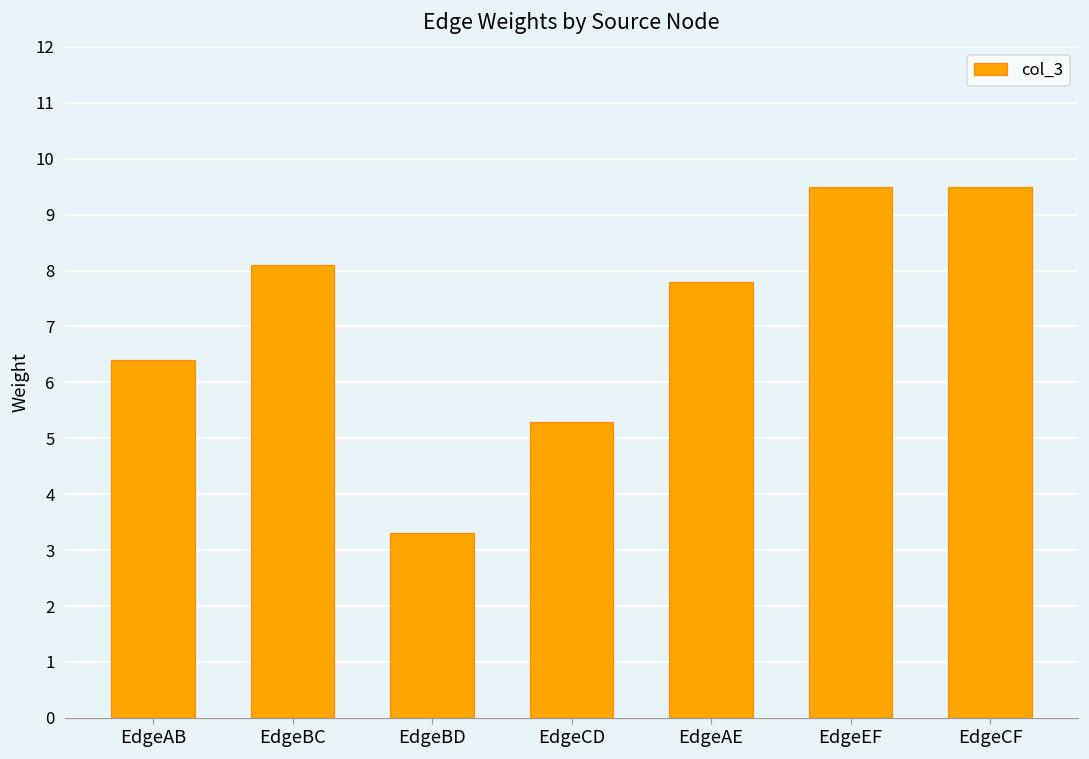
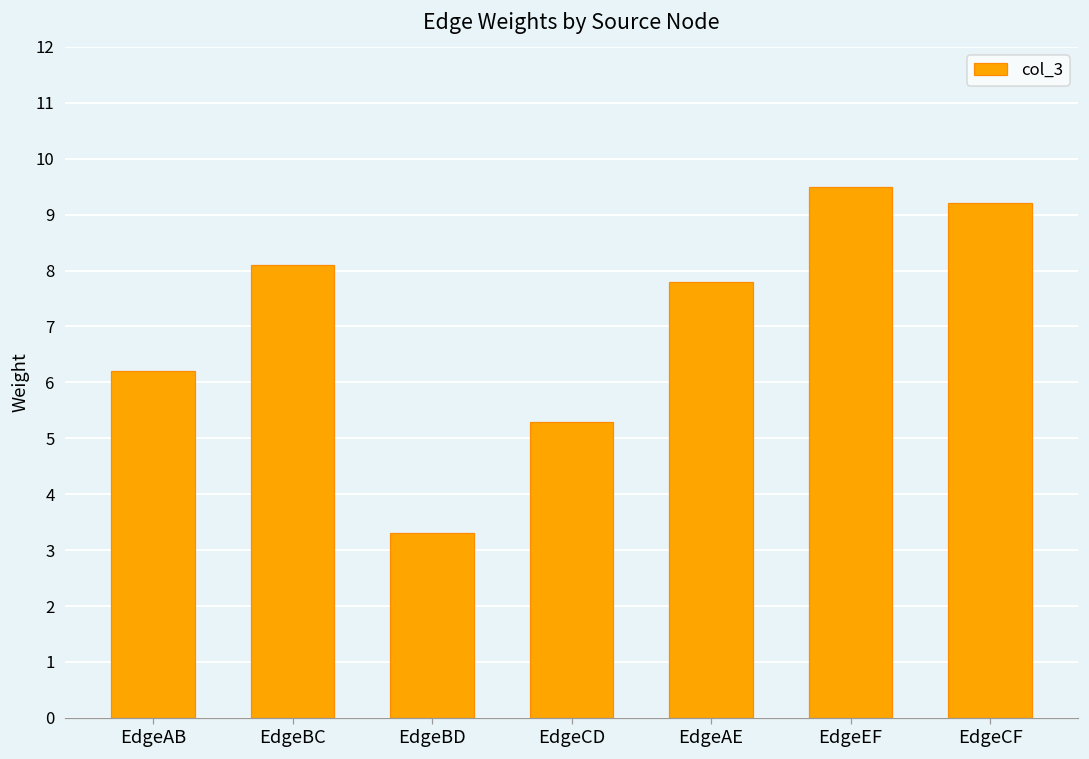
EdgeAB: 6.4 -> 6.2
EdgeCF: 9.5 -> 9.2
